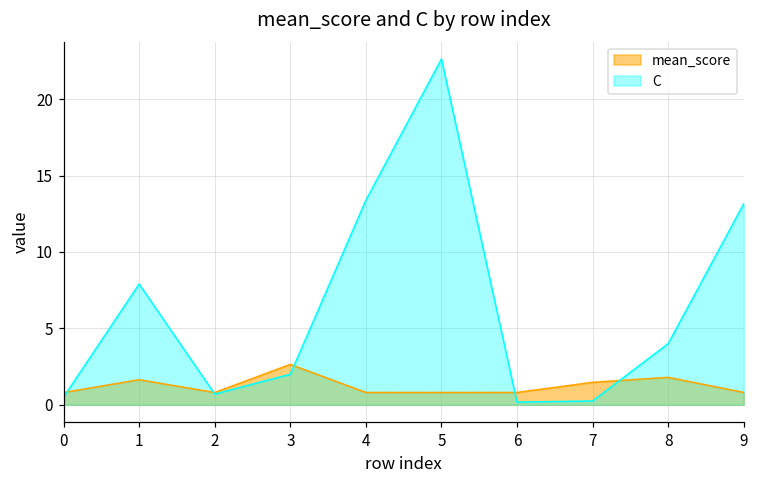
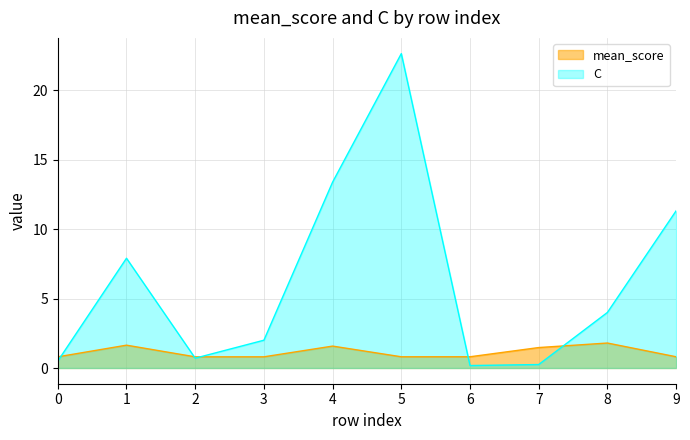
mean_score, 3: 2.6 -> 0.8
mean_score, 4: 0.8 -> 1.6
C, 9: 13.2 -> 11.3
